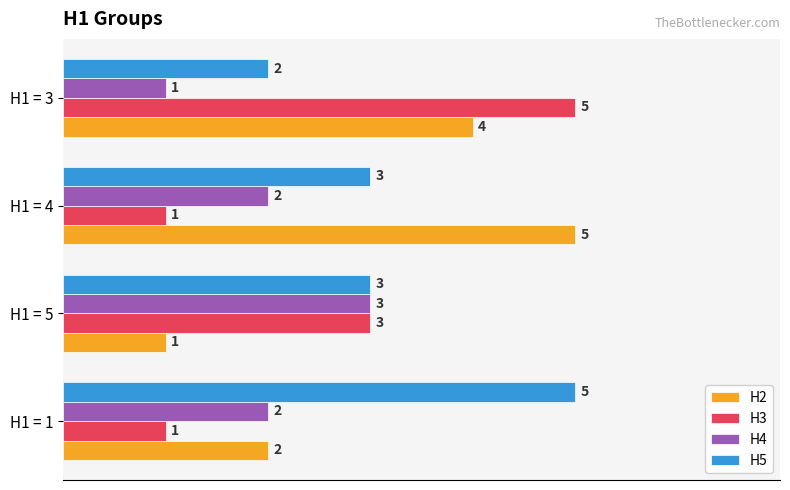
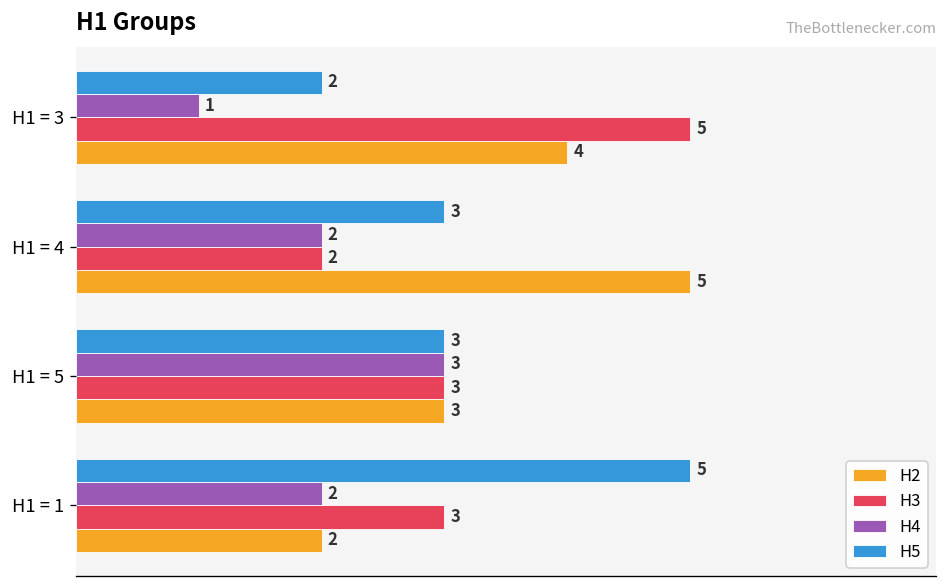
H3, H1 = 4: 1 -> 2
H2, H1 = 5: 1 -> 3
H3, H1 = 1: 1 -> 3
